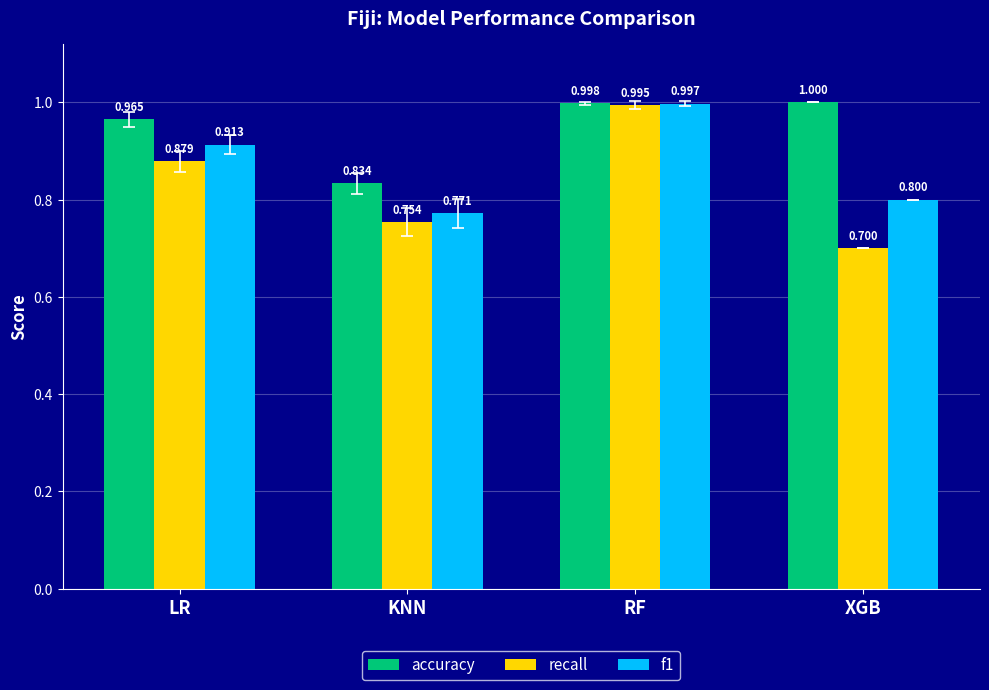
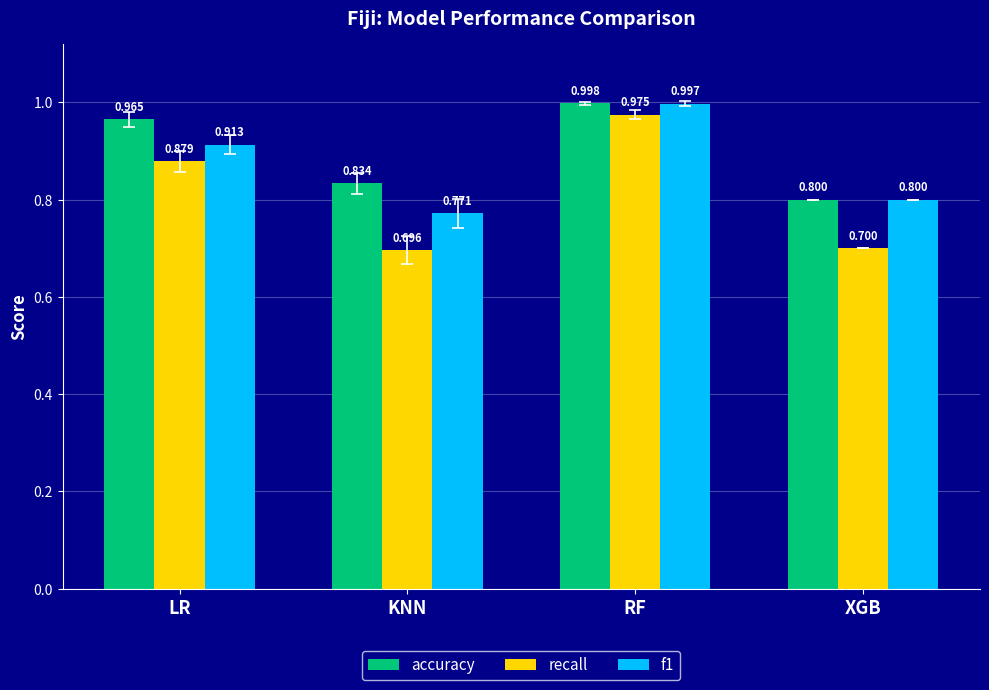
recall, KNN: 0.754 -> 0.696
recall, RF: 0.995 -> 0.975
accuracy, XGB: 1.000 -> 0.800
